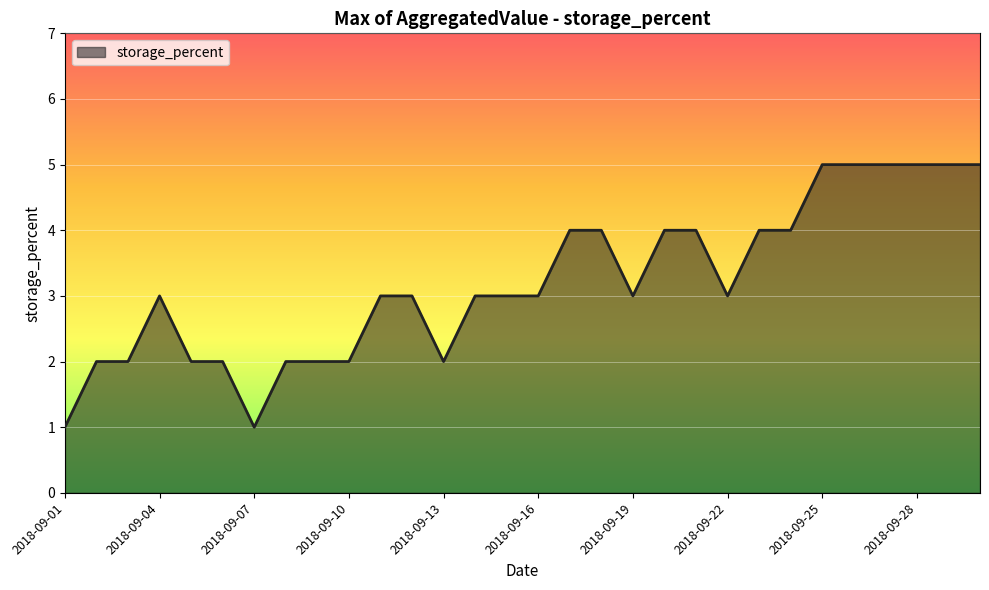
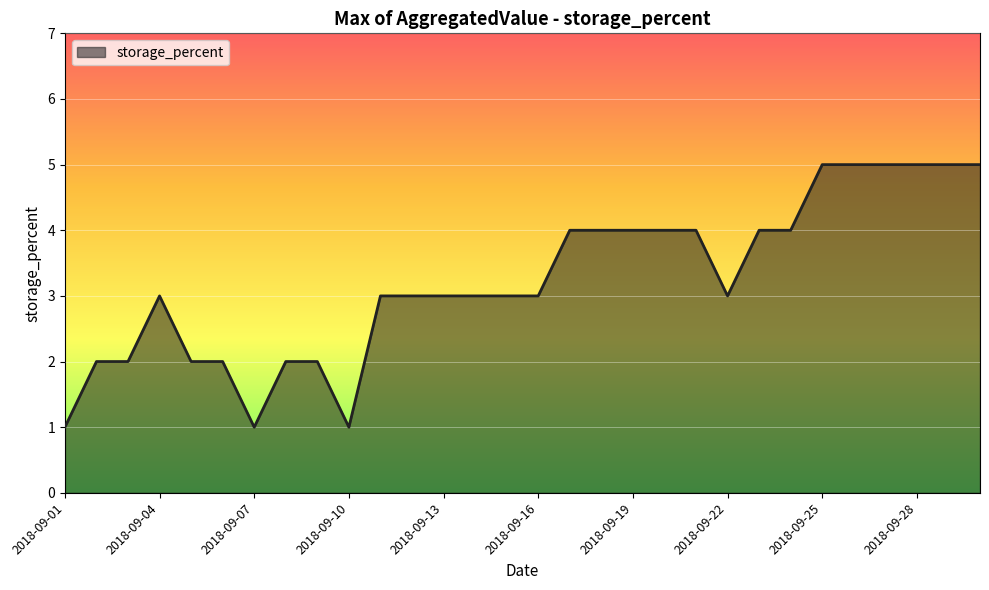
2018-09-10: 2 -> 1
2018-09-13: 2 -> 3
2018-09-19: 3 -> 4
